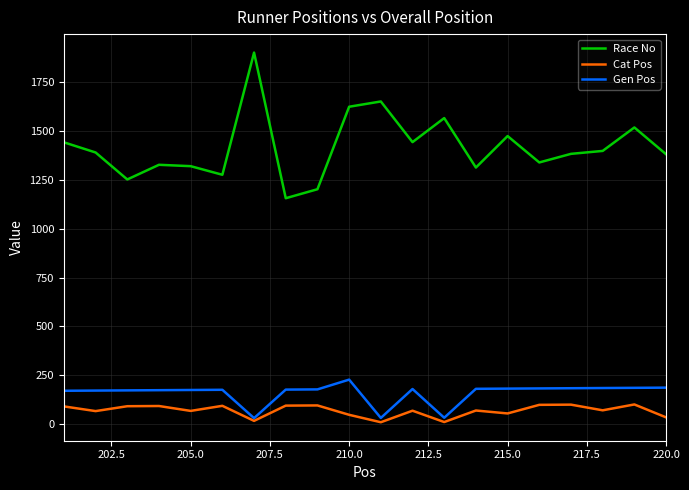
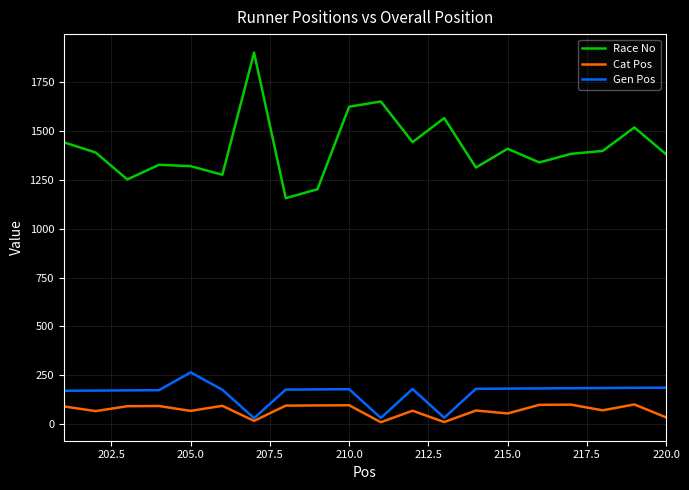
Gen Pos, 205.0: 180 -> 270
Cat Pos, 210.0: 50 -> 100
Gen Pos, 210.0: 230 -> 180
Race No, 215.0: 1470 -> 1410
